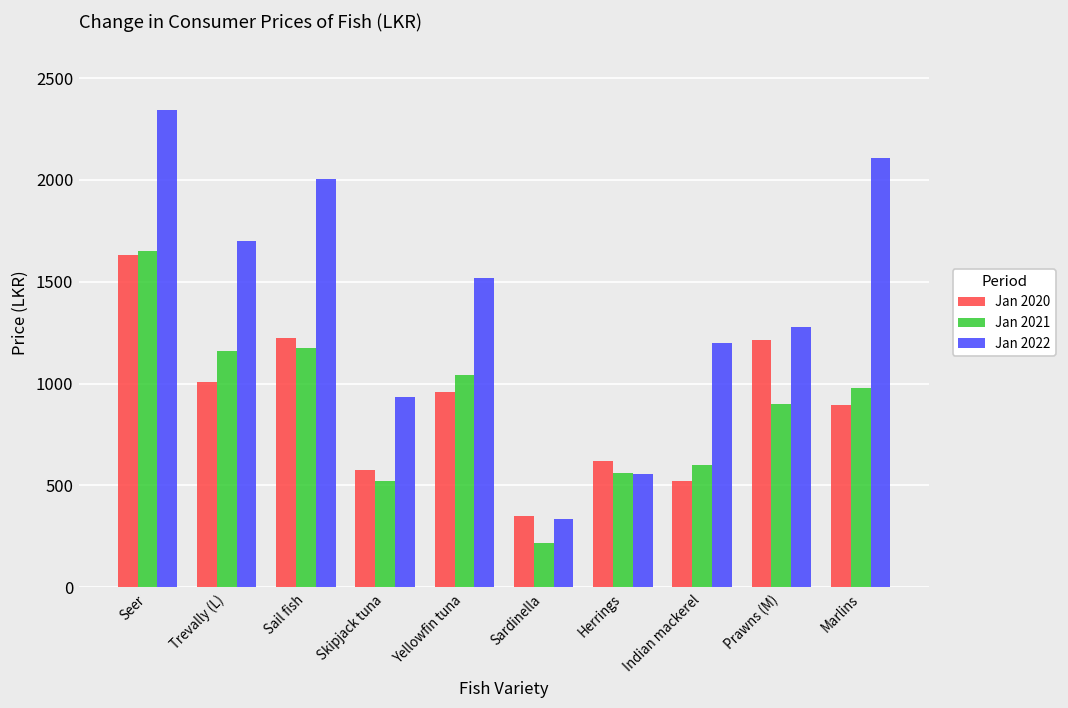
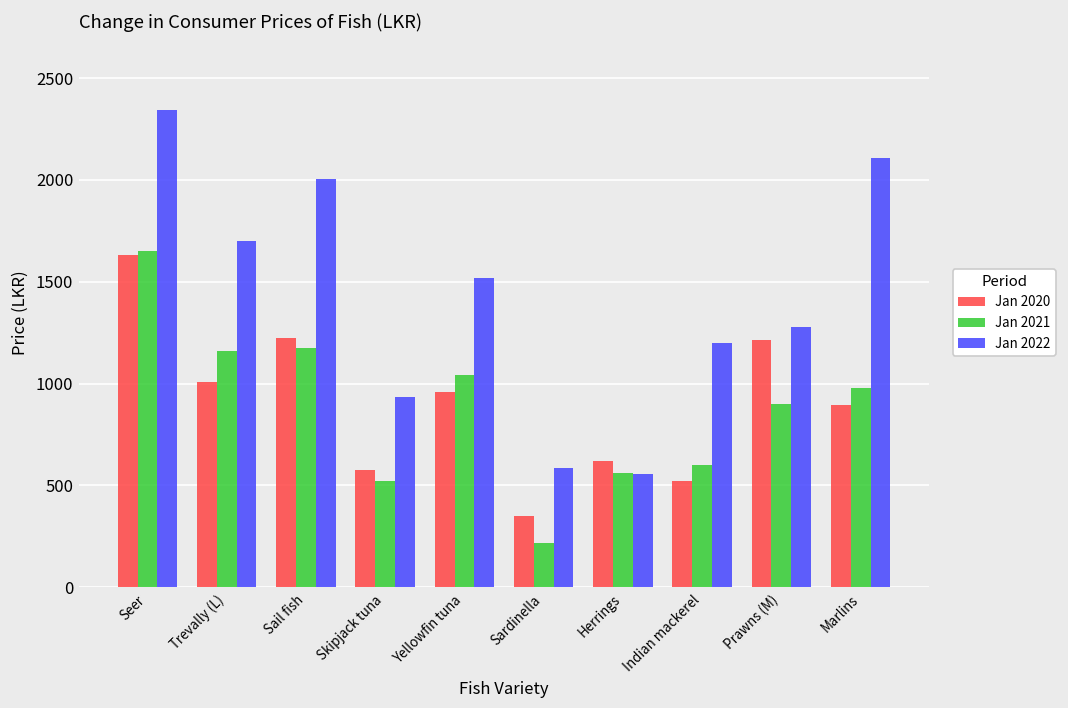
Jan 2022, Sardinella: 330 -> 590
